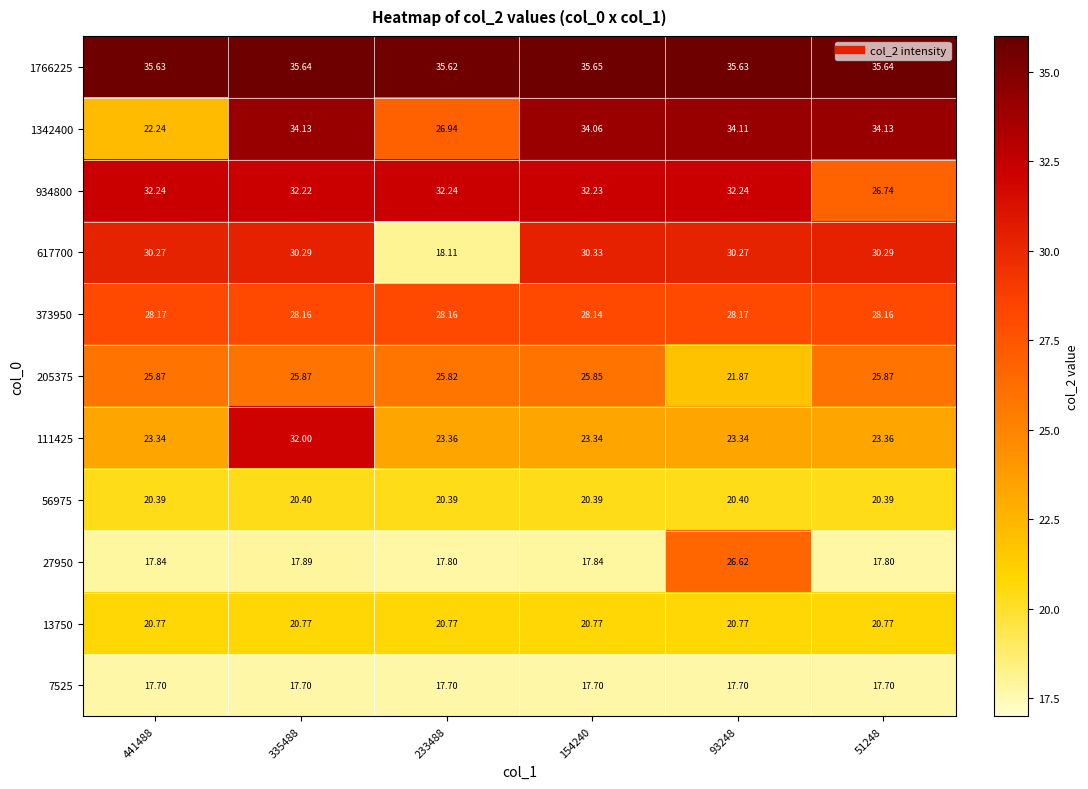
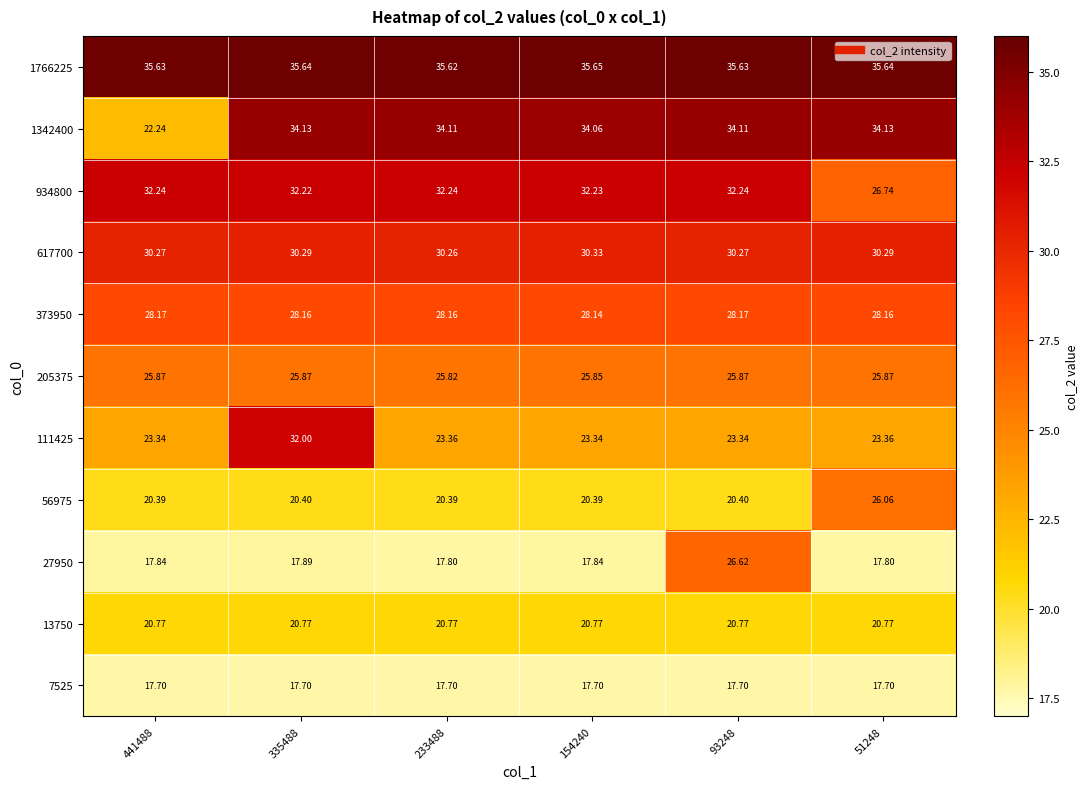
1342400, 233488: 26.94 -> 34.11
617700, 233488: 18.11 -> 30.26
205375, 93248: 21.87 -> 25.87
56975, 51248: 20.39 -> 26.06
